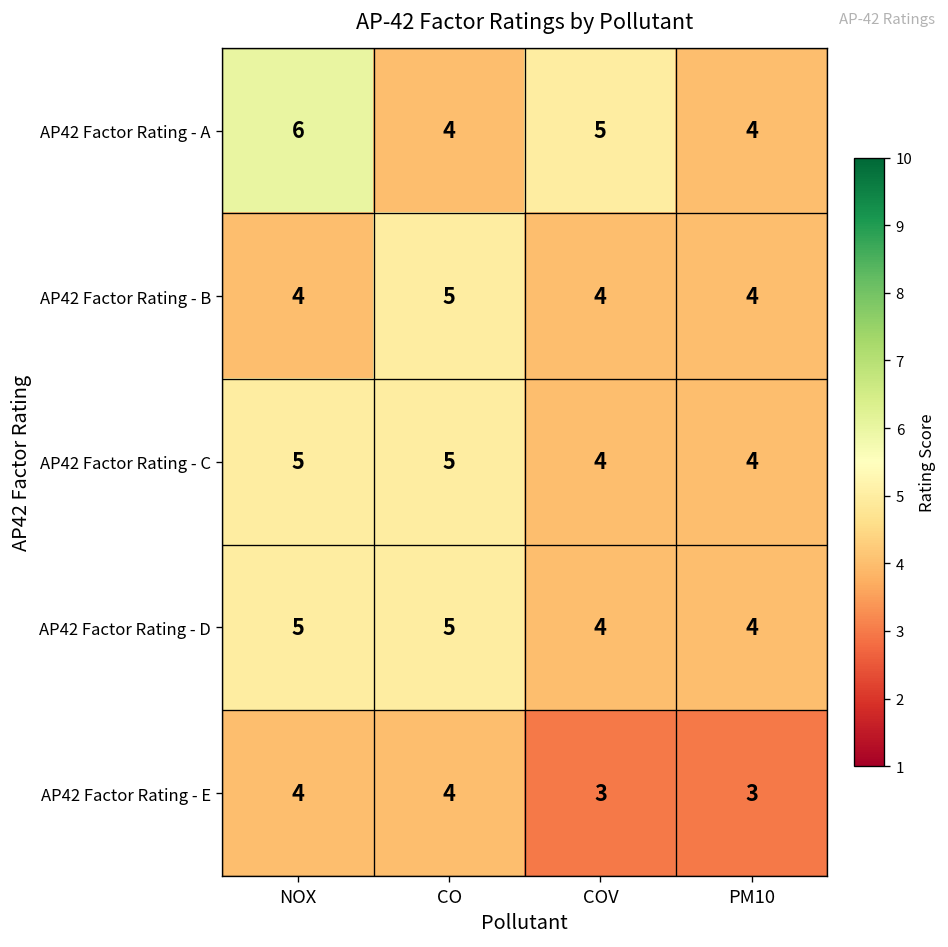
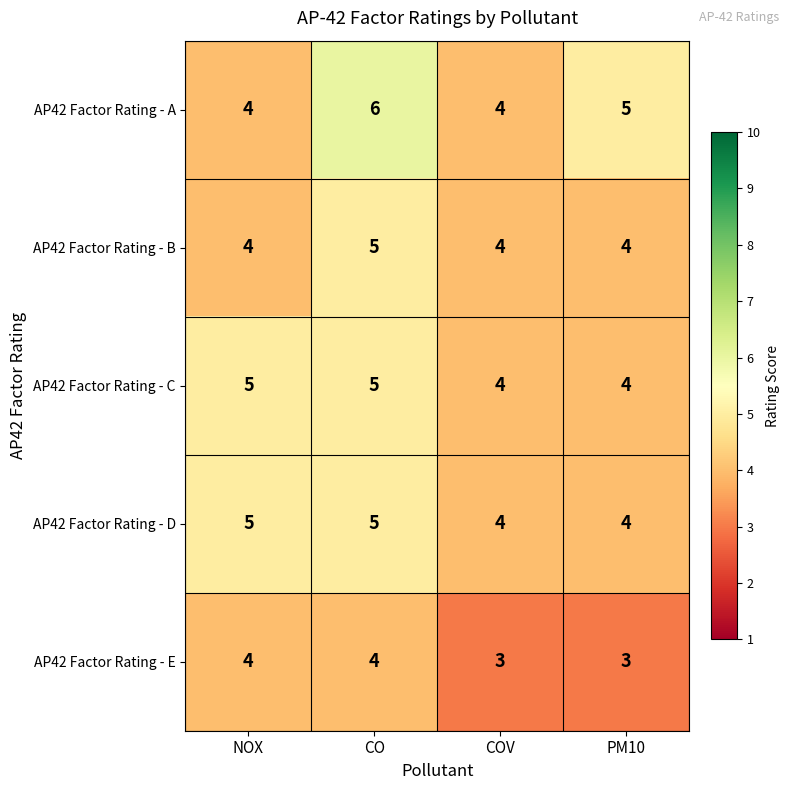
AP42 Factor Rating - A, NOX: 6 -> 4
AP42 Factor Rating - A, CO: 4 -> 6
AP42 Factor Rating - A, COV: 5 -> 4
AP42 Factor Rating - A, PM10: 4 -> 5
